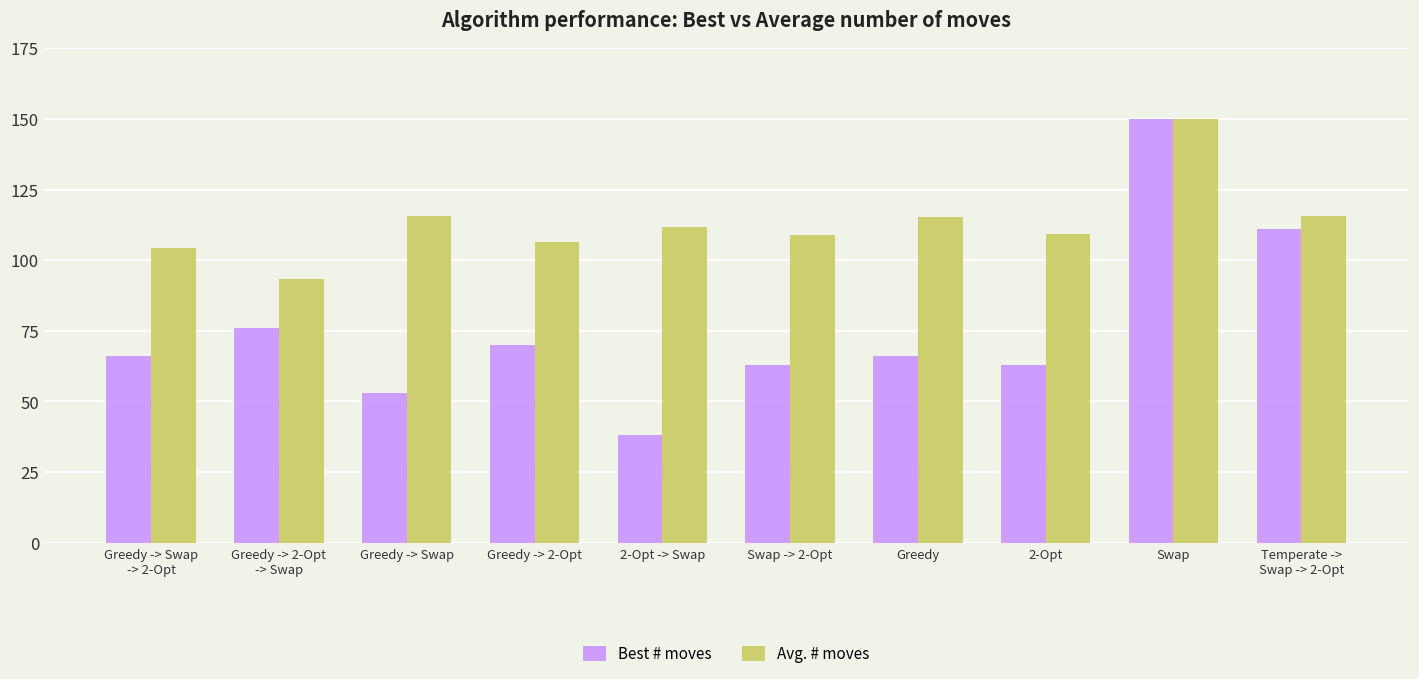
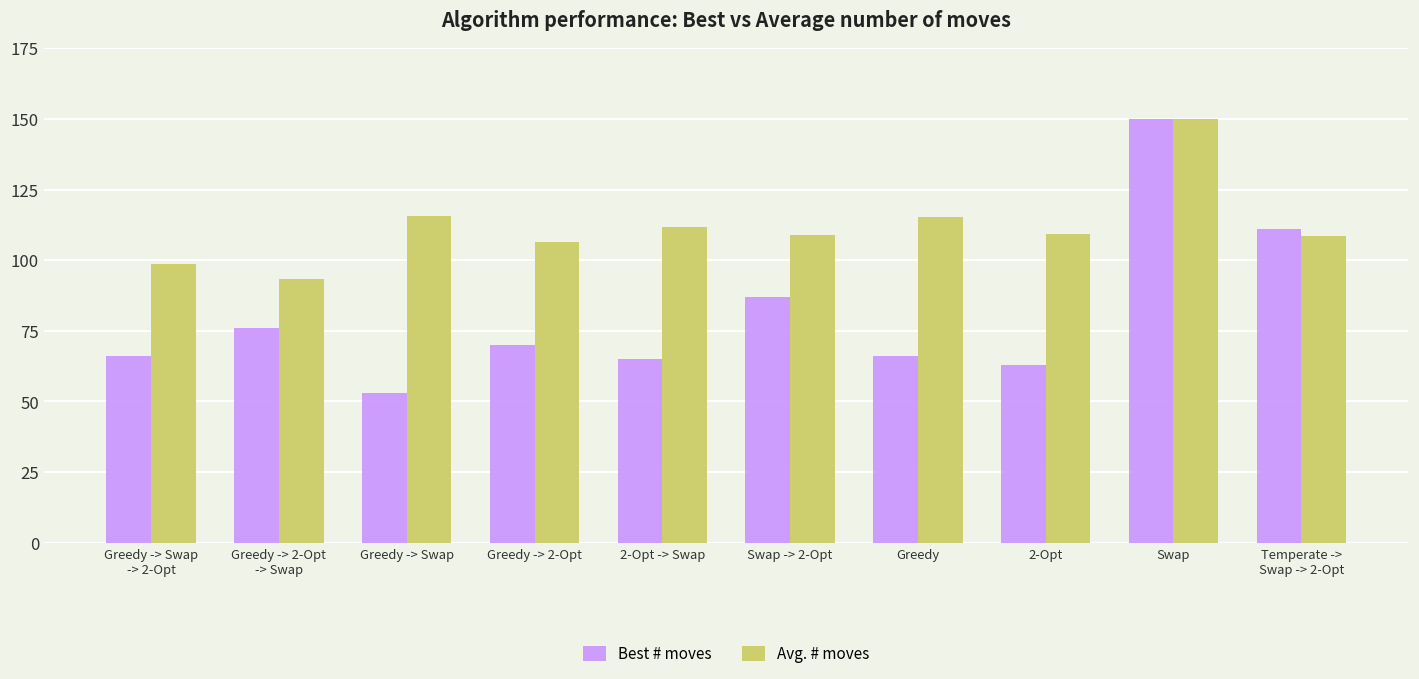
Avg. # moves, Greedy -> Swap -> 2-Opt: 104 -> 99
Best # moves, 2-Opt -> Swap: 38 -> 65
Best # moves, Swap -> 2-Opt: 63 -> 87
Avg. # moves, Temperate -> Swap -> 2-Opt: 116 -> 108
